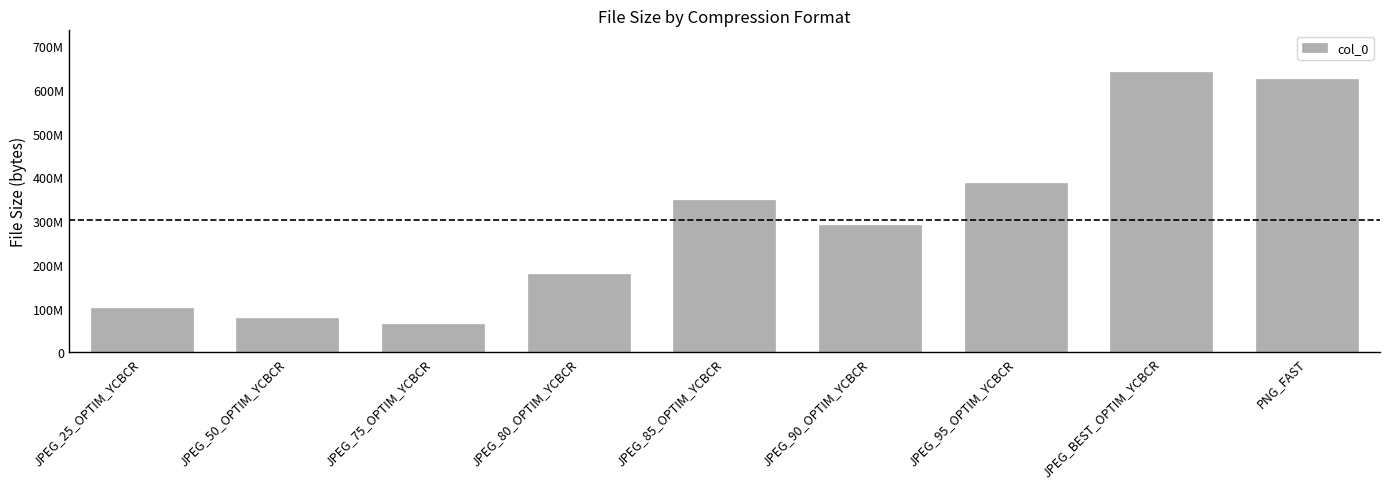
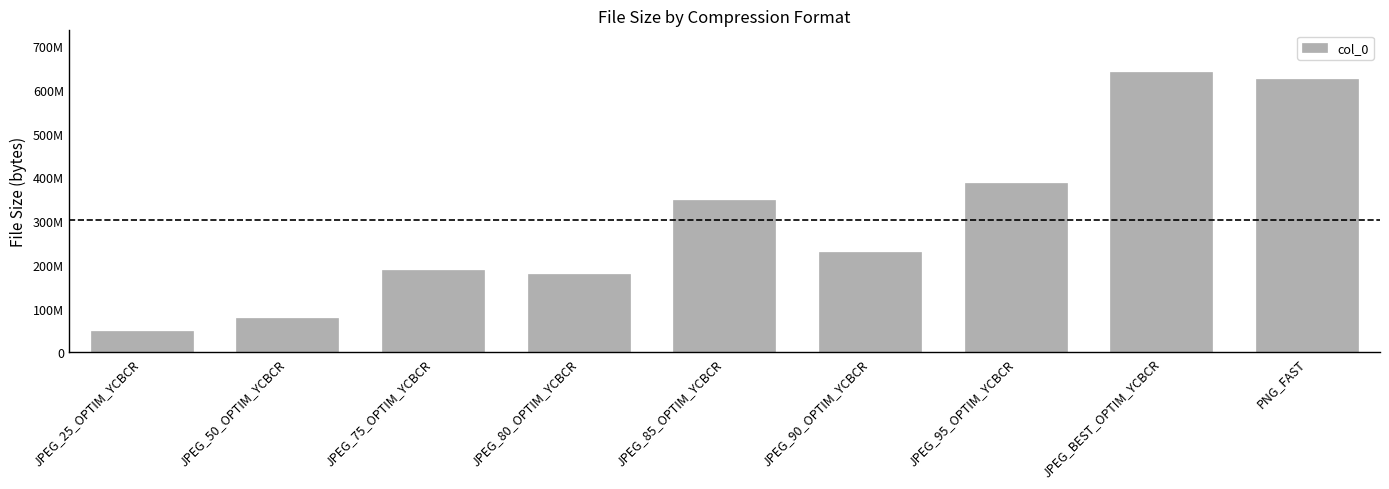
JPEG_25_OPTIM_YCBCR: 100000000 -> 50000000
JPEG_75_OPTIM_YCBCR: 60000000 -> 190000000
JPEG_90_OPTIM_YCBCR: 290000000 -> 230000000
